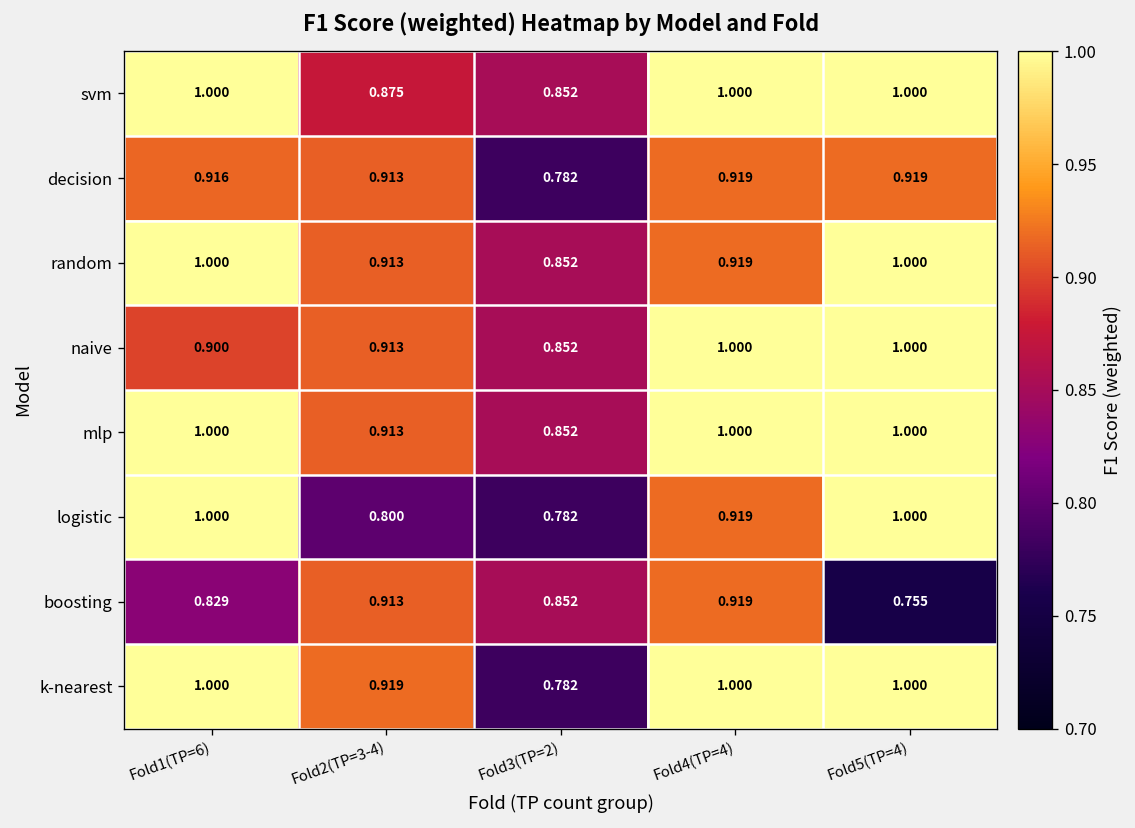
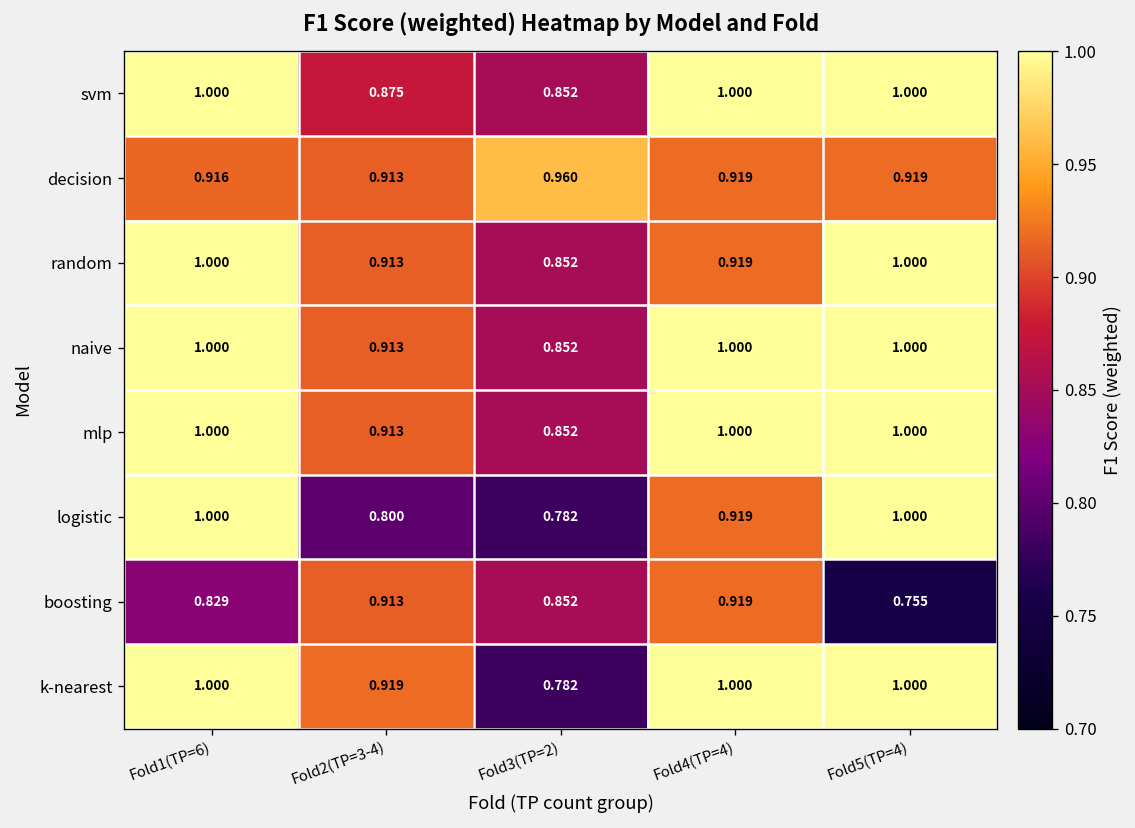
decision, Fold3(TP=2): 0.782 -> 0.960
naive, Fold1(TP=6): 0.900 -> 1.000
